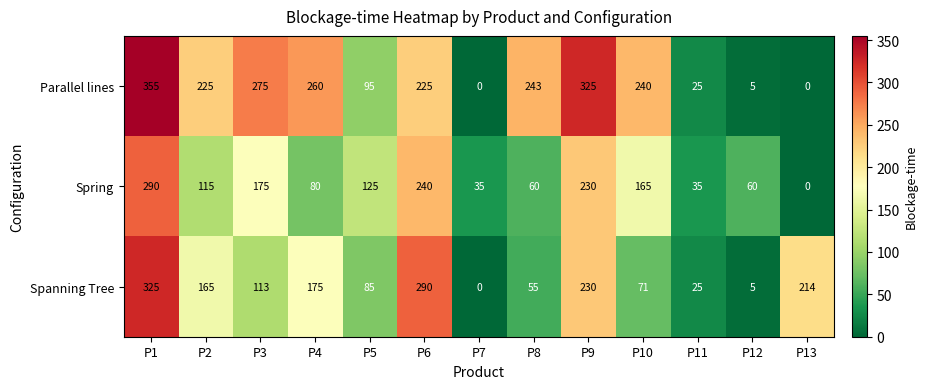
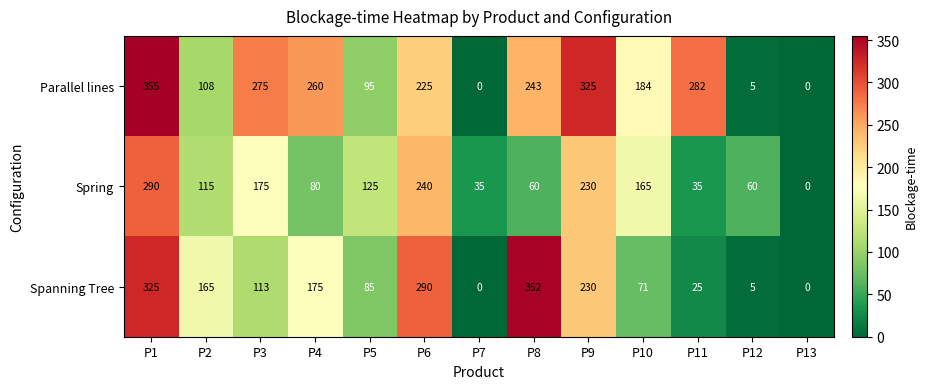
Parallel lines, P2: 225 -> 108
Parallel lines, P10: 240 -> 184
Parallel lines, P11: 25 -> 282
Spanning Tree, P8: 55 -> 352
Spanning Tree, P13: 214 -> 0
